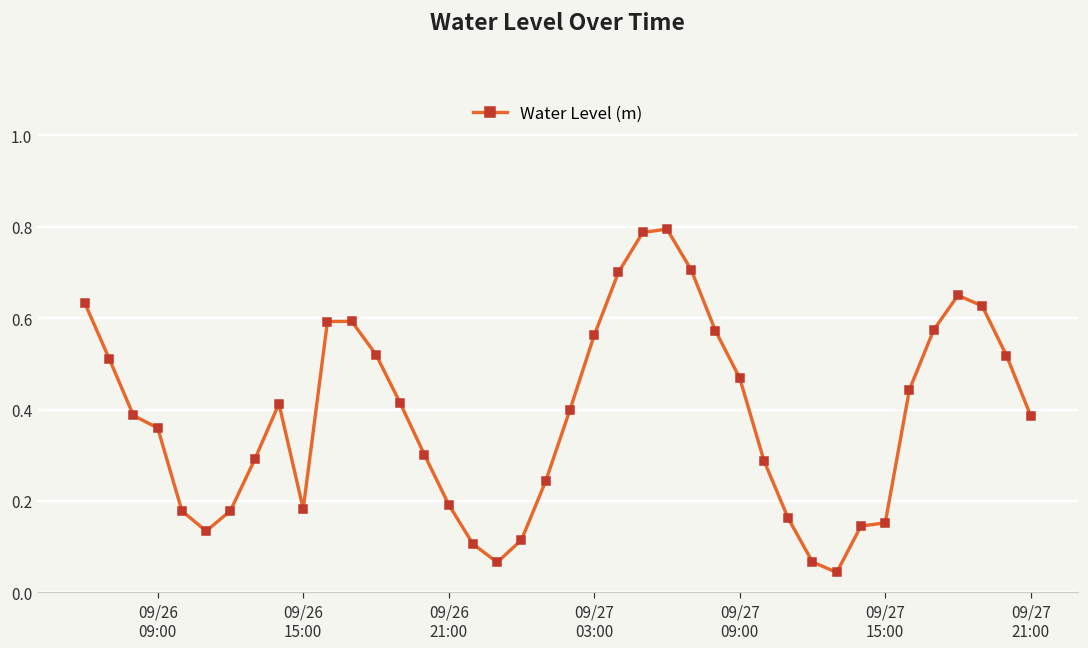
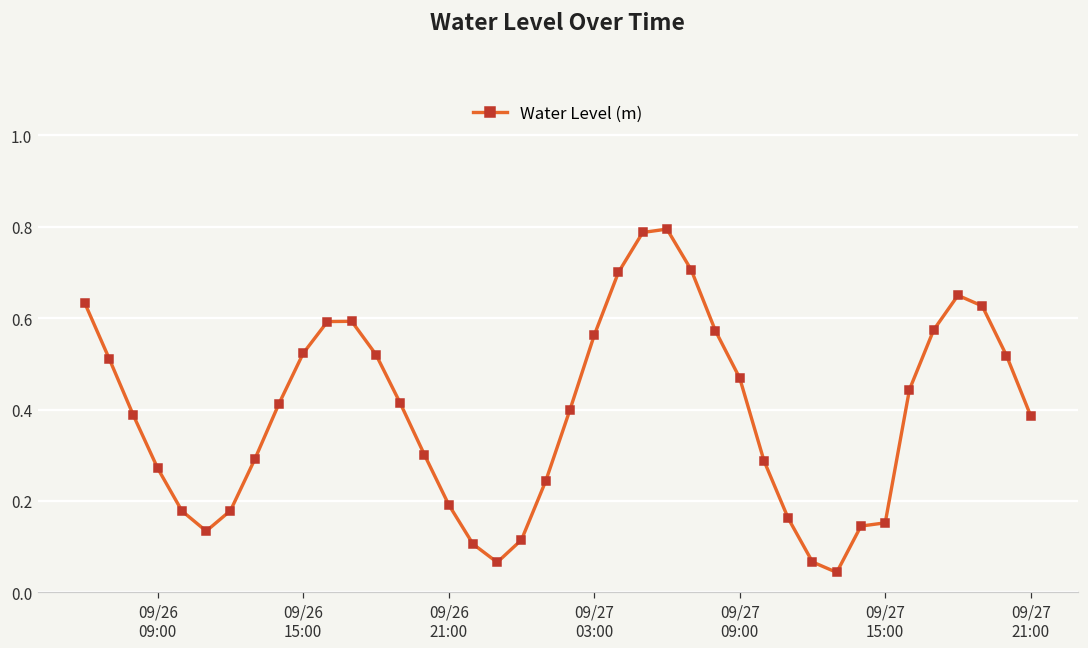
09/26 09:00: 0.36 -> 0.27
09/26 15:00: 0.18 -> 0.52
